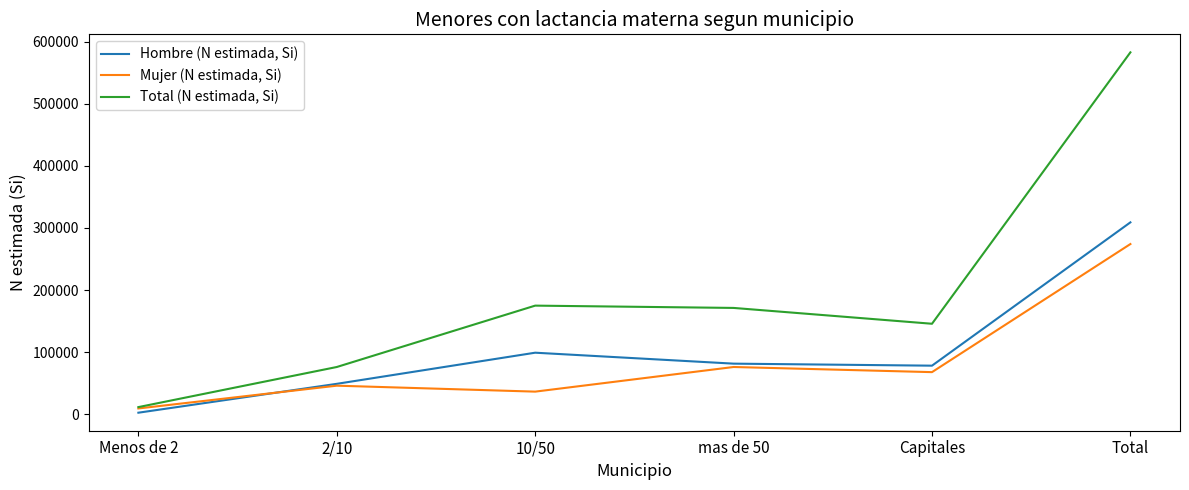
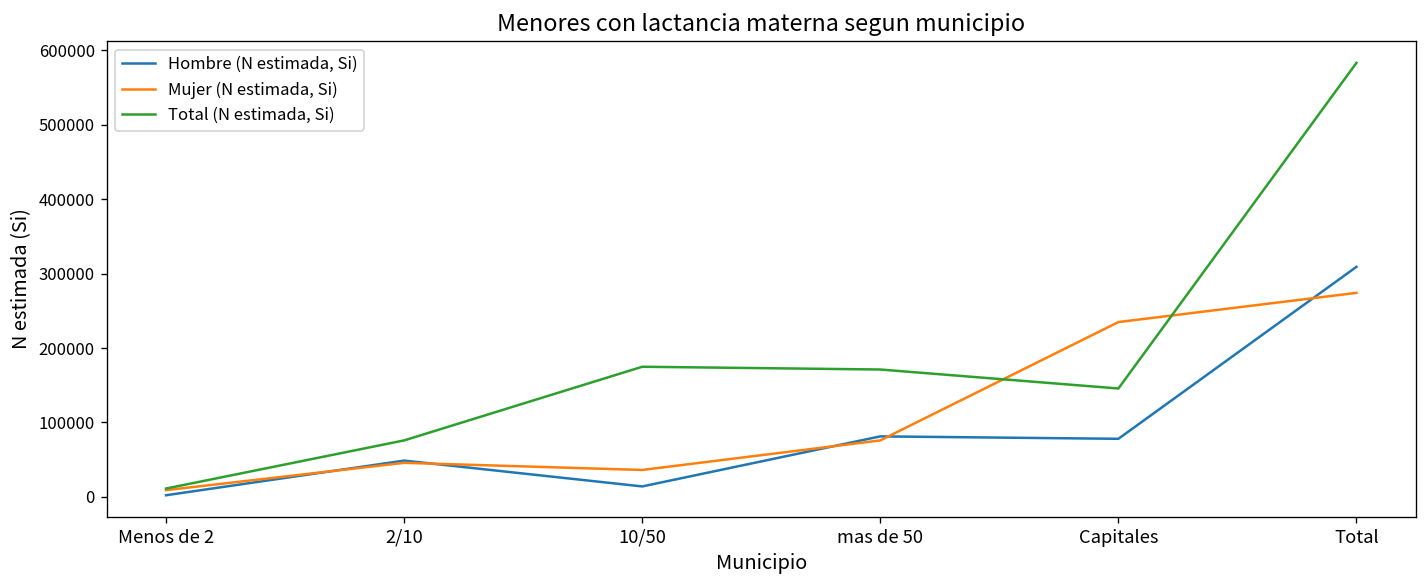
Hombre (N estimada, Si), 10/50: 100000 -> 10000
Mujer (N estimada, Si), Capitales: 70000 -> 230000
